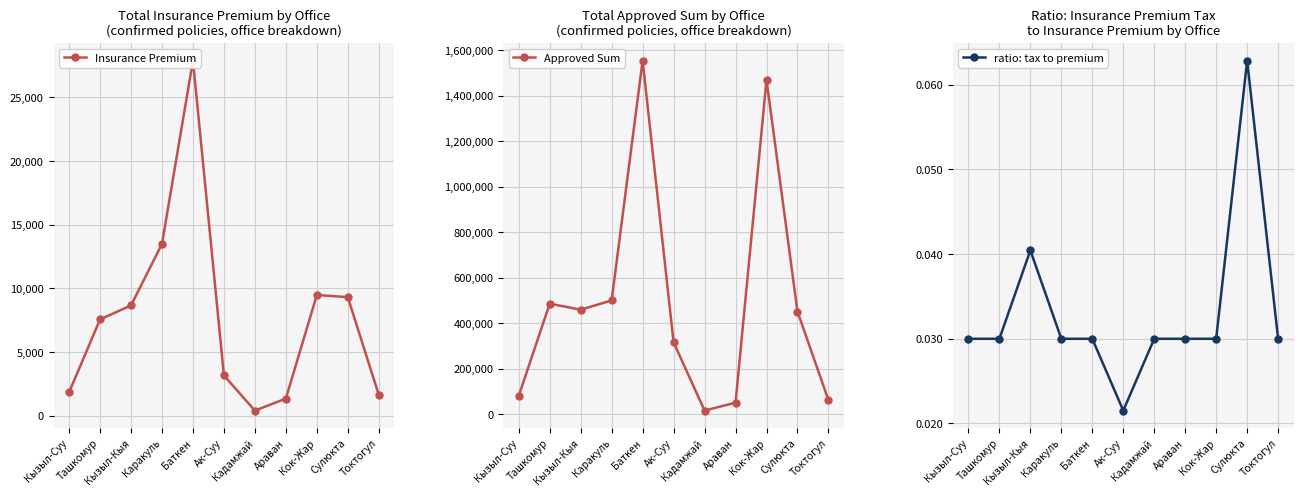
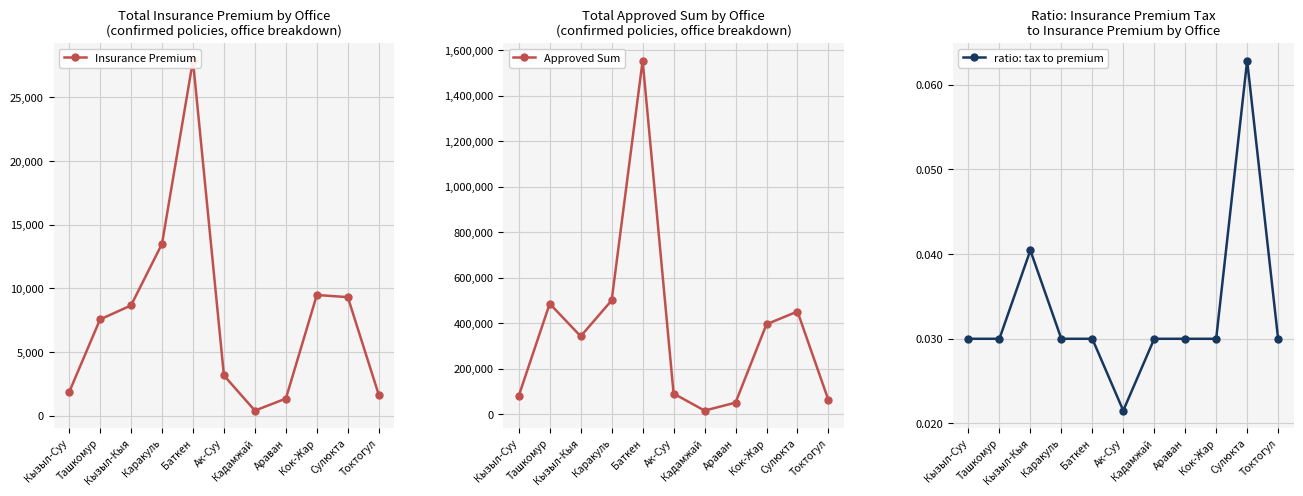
Total Approved Sum by Office (confirmed policies, office breakdown), Кызыл-Кыя: 460,000 -> 340,000
Total Approved Sum by Office (confirmed policies, office breakdown), Ак-Суу: 320,000 -> 90,000
Total Approved Sum by Office (confirmed policies, office breakdown), Кок-Жар: 1,470,000 -> 400,000
